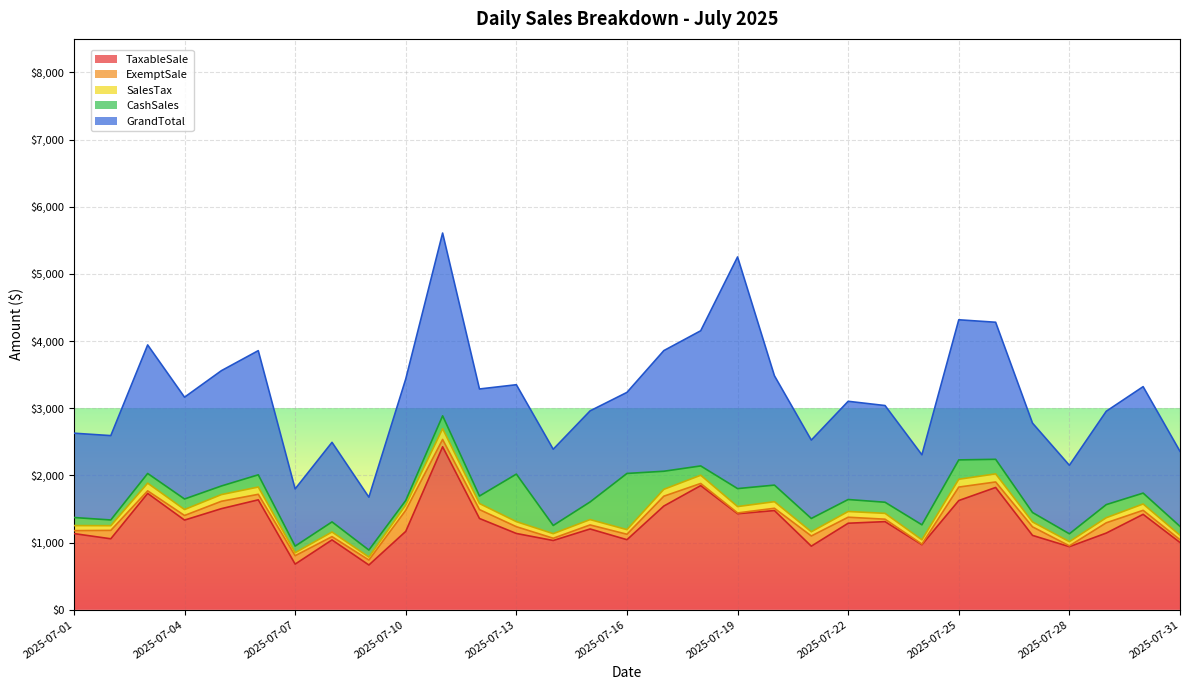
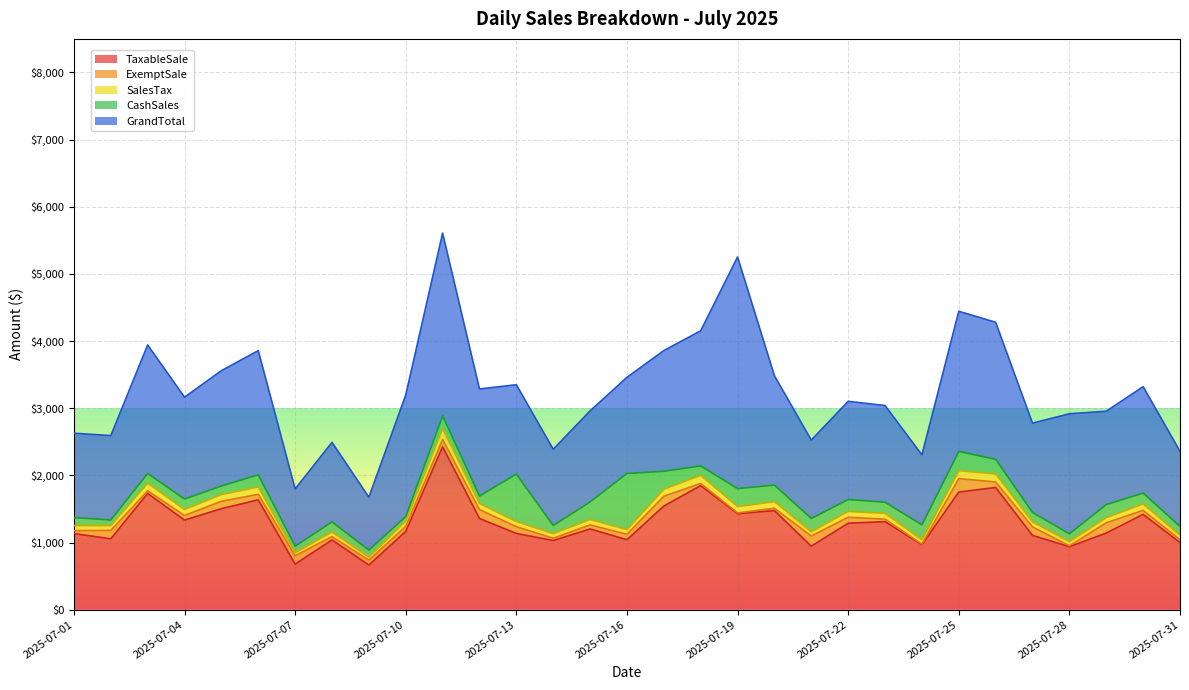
ExemptSale, 2025-07-10: $300 -> $100
GrandTotal, 2025-07-16: $1,200 -> $1,400
TaxableSale, 2025-07-25: $1,600 -> $1,800
GrandTotal, 2025-07-28: $1,000 -> $1,800
